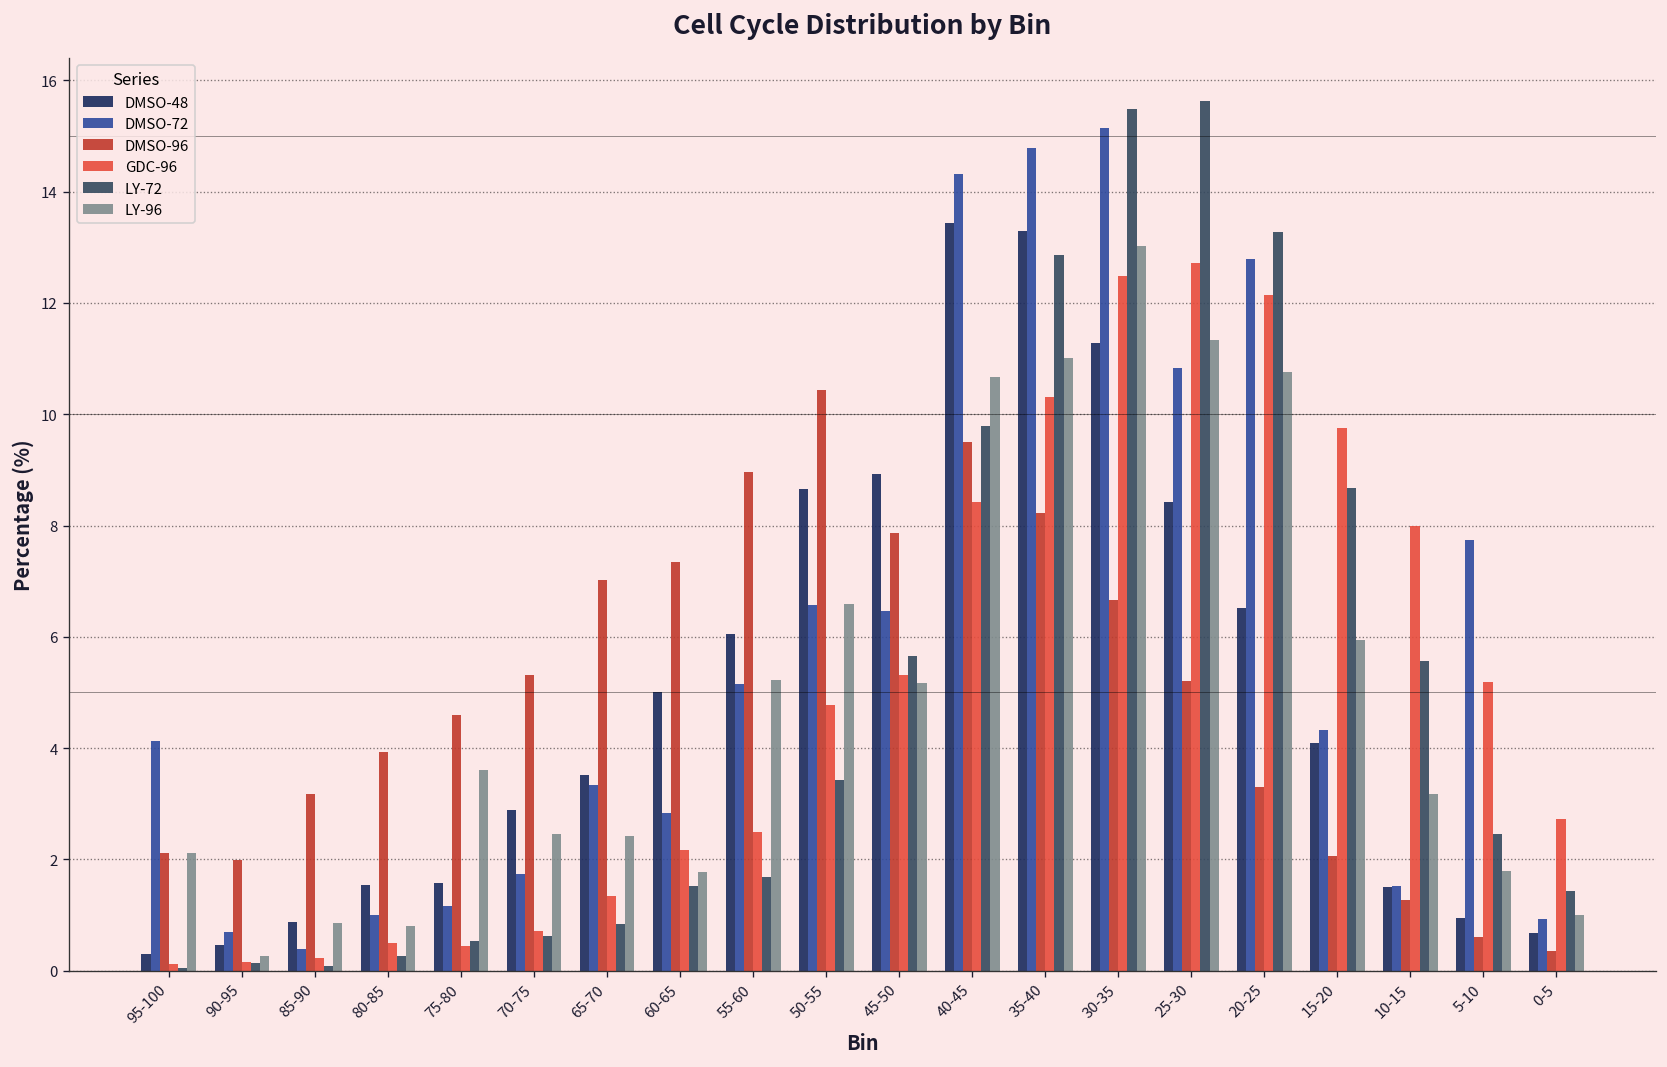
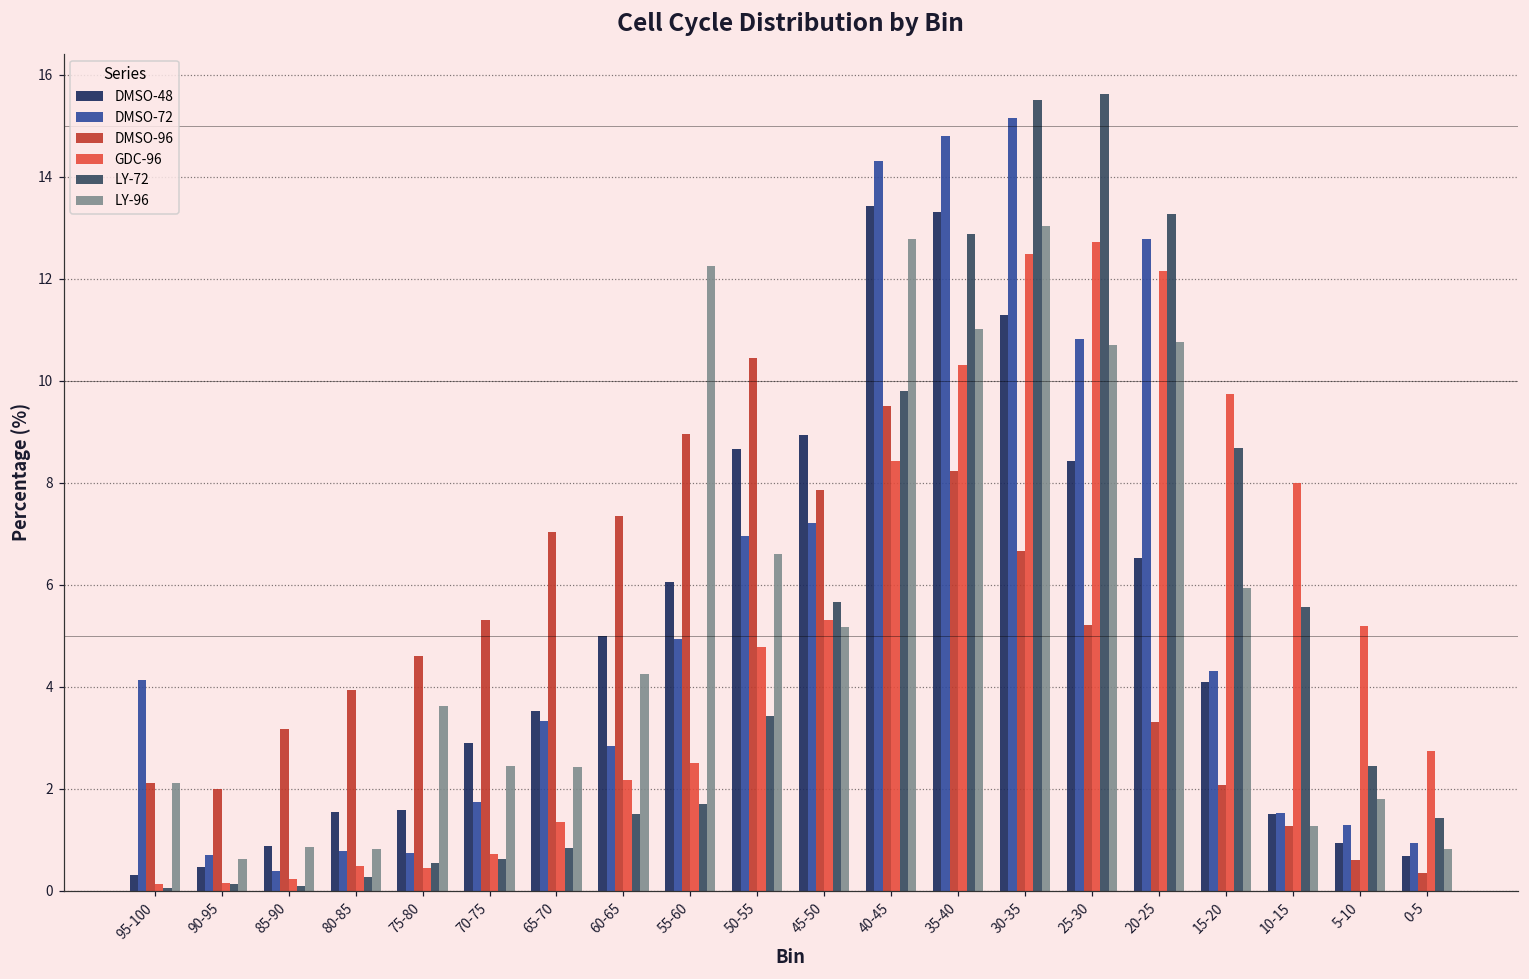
LY-96, 90-95: 0.3 -> 0.6
DMSO-72, 80-85: 1.0 -> 0.8
DMSO-72, 75-80: 1.2 -> 0.7
LY-96, 60-65: 1.8 -> 4.3
DMSO-72, 55-60: 5.1 -> 4.9
LY-96, 55-60: 5.2 -> 12.3
DMSO-72, 50-55: 6.6 -> 7.0
DMSO-72, 45-50: 6.5 -> 7.2
LY-96, 40-45: 10.7 -> 12.8
LY-96, 25-30: 11.3 -> 10.7
LY-96, 10-15: 3.2 -> 1.3
DMSO-72, 5-10: 7.7 -> 1.3
LY-96, 0-5: 1.0 -> 0.8
